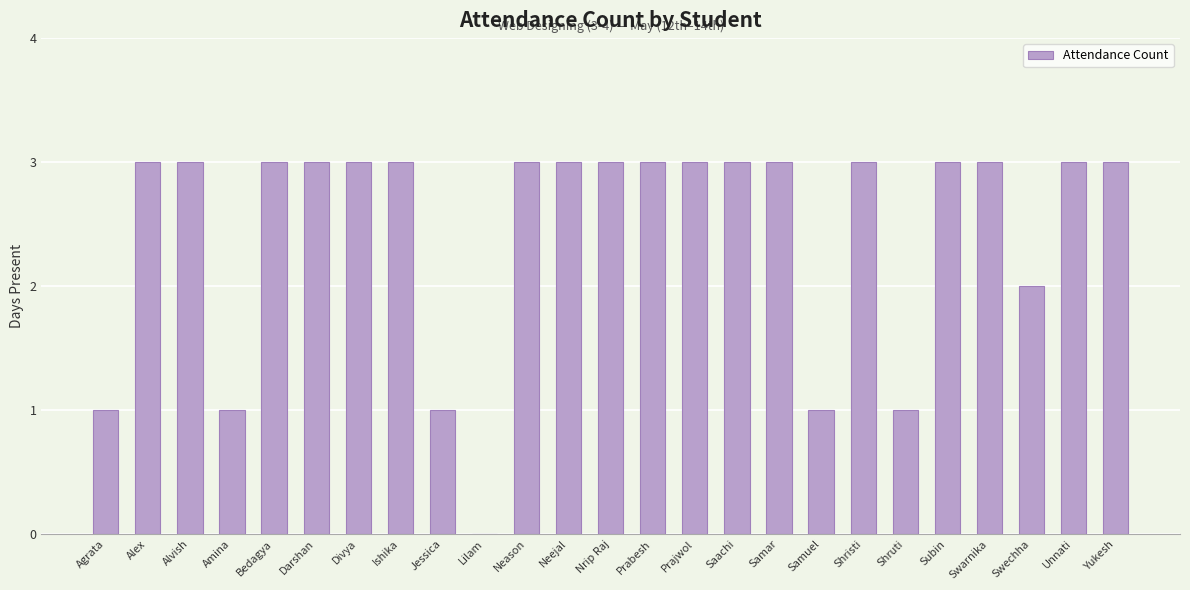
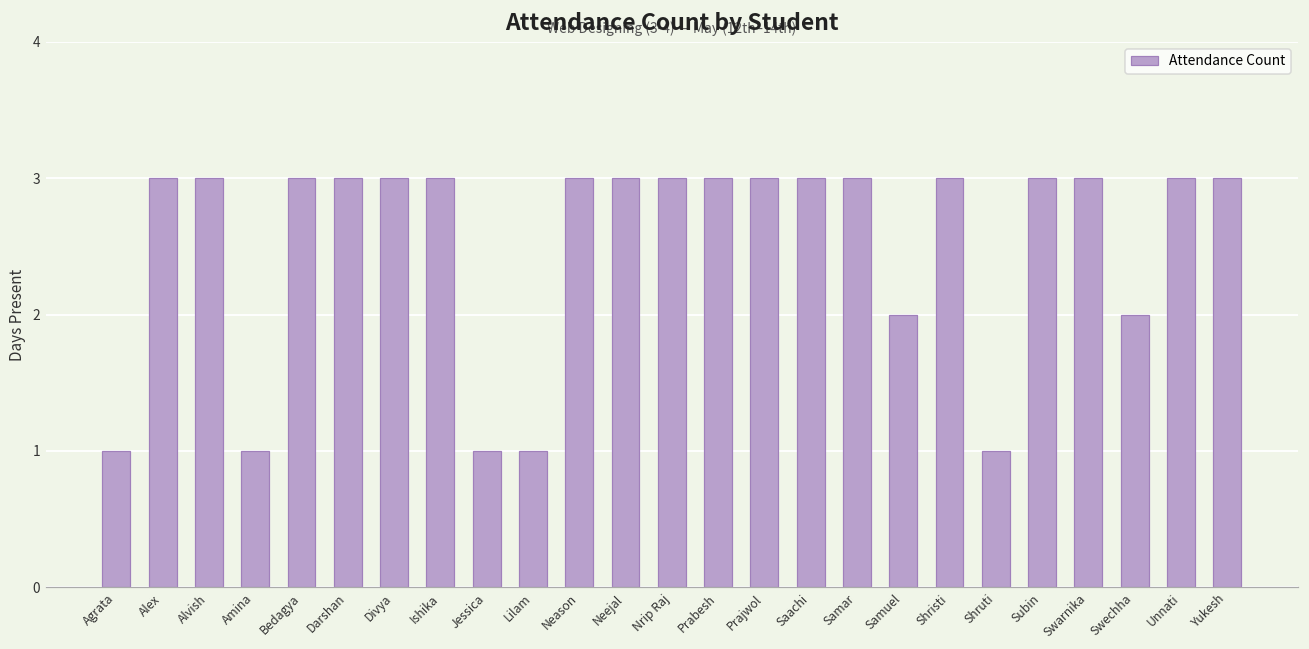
Lilam: 0 -> 1
Samuel: 1 -> 2
